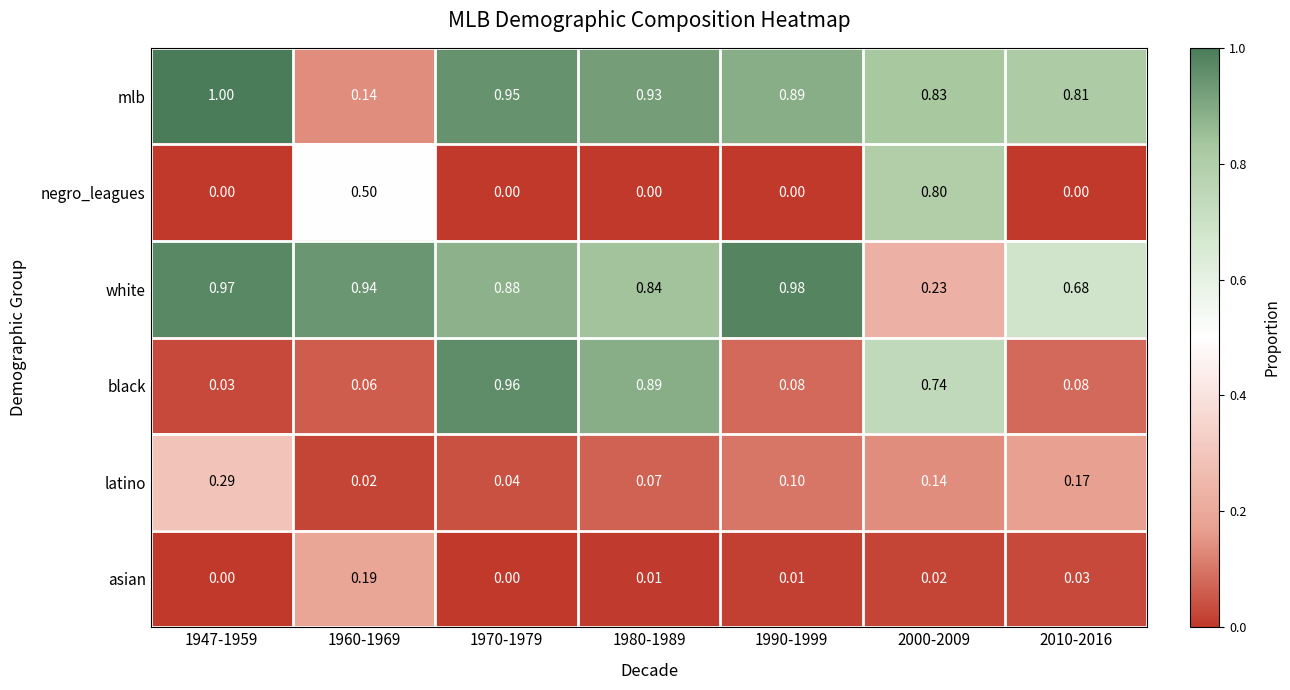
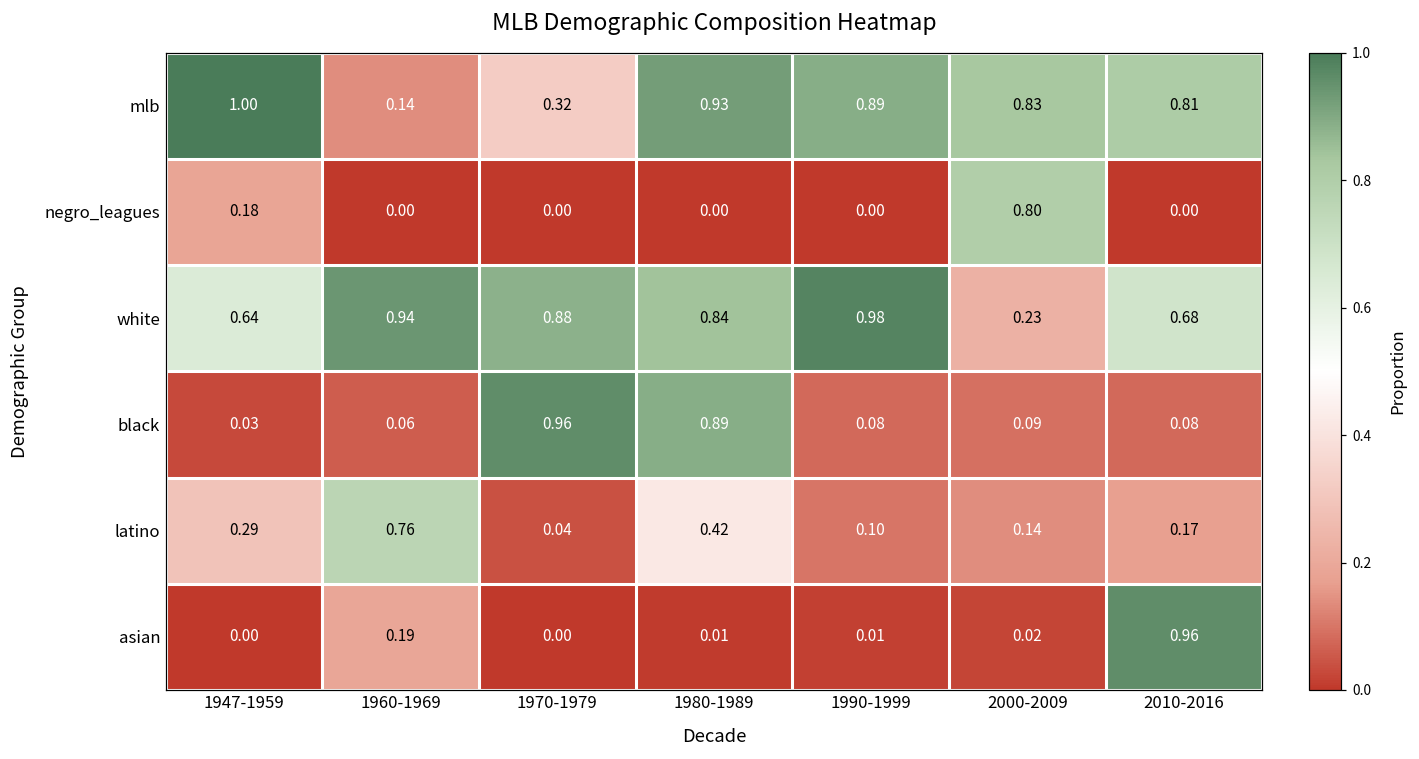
mlb, 1970-1979: 0.95 -> 0.32
negro_leagues, 1947-1959: 0.00 -> 0.18
negro_leagues, 1960-1969: 0.50 -> 0.00
white, 1947-1959: 0.97 -> 0.64
black, 2000-2009: 0.74 -> 0.09
latino, 1960-1969: 0.02 -> 0.76
latino, 1980-1989: 0.07 -> 0.42
asian, 2010-2016: 0.03 -> 0.96
